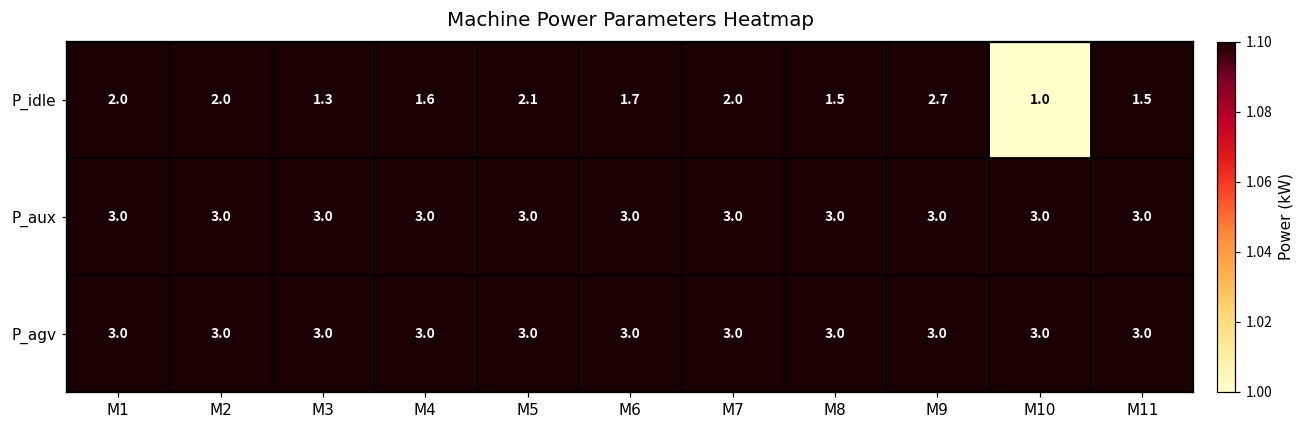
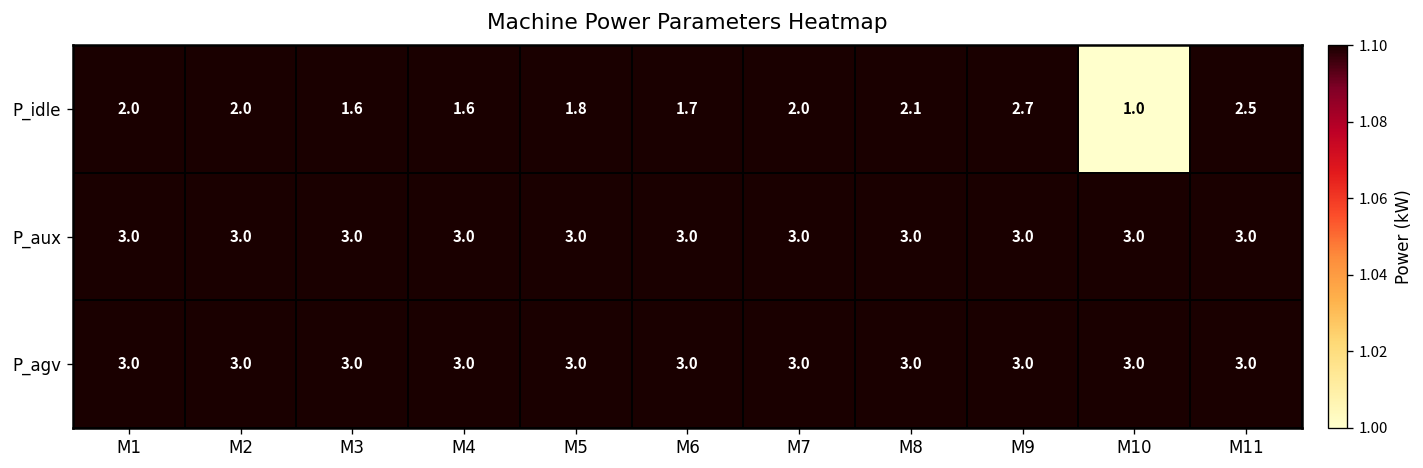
P_idle, M3: 1.3 -> 1.6
P_idle, M5: 2.1 -> 1.8
P_idle, M8: 1.5 -> 2.1
P_idle, M11: 1.5 -> 2.5
